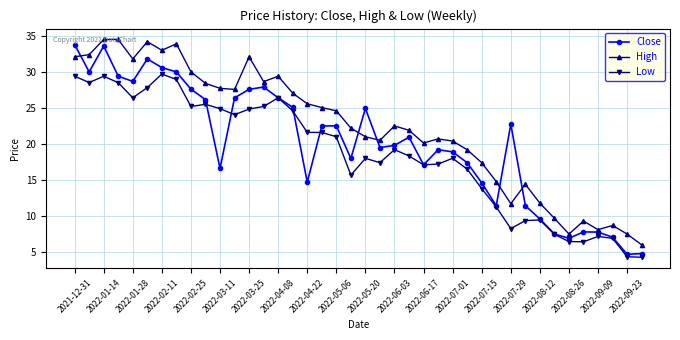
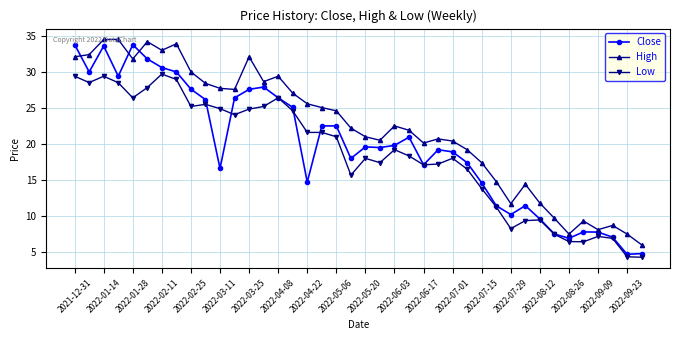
Close, 2022-01-28: 29 -> 34
Close, 2022-05-20: 25 -> 20
Close, 2022-07-29: 23 -> 10
